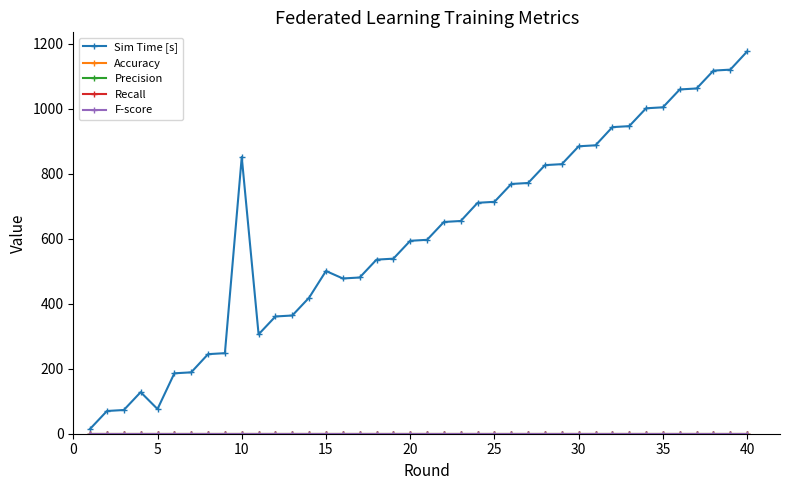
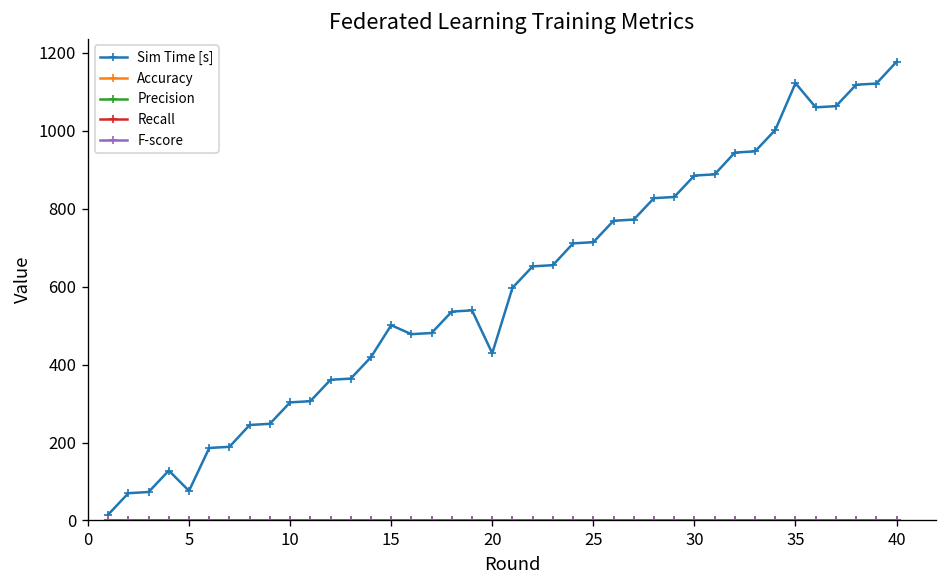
Sim Time [s], 10: 850 -> 300
Sim Time [s], 20: 590 -> 430
Sim Time [s], 35: 1010 -> 1120
